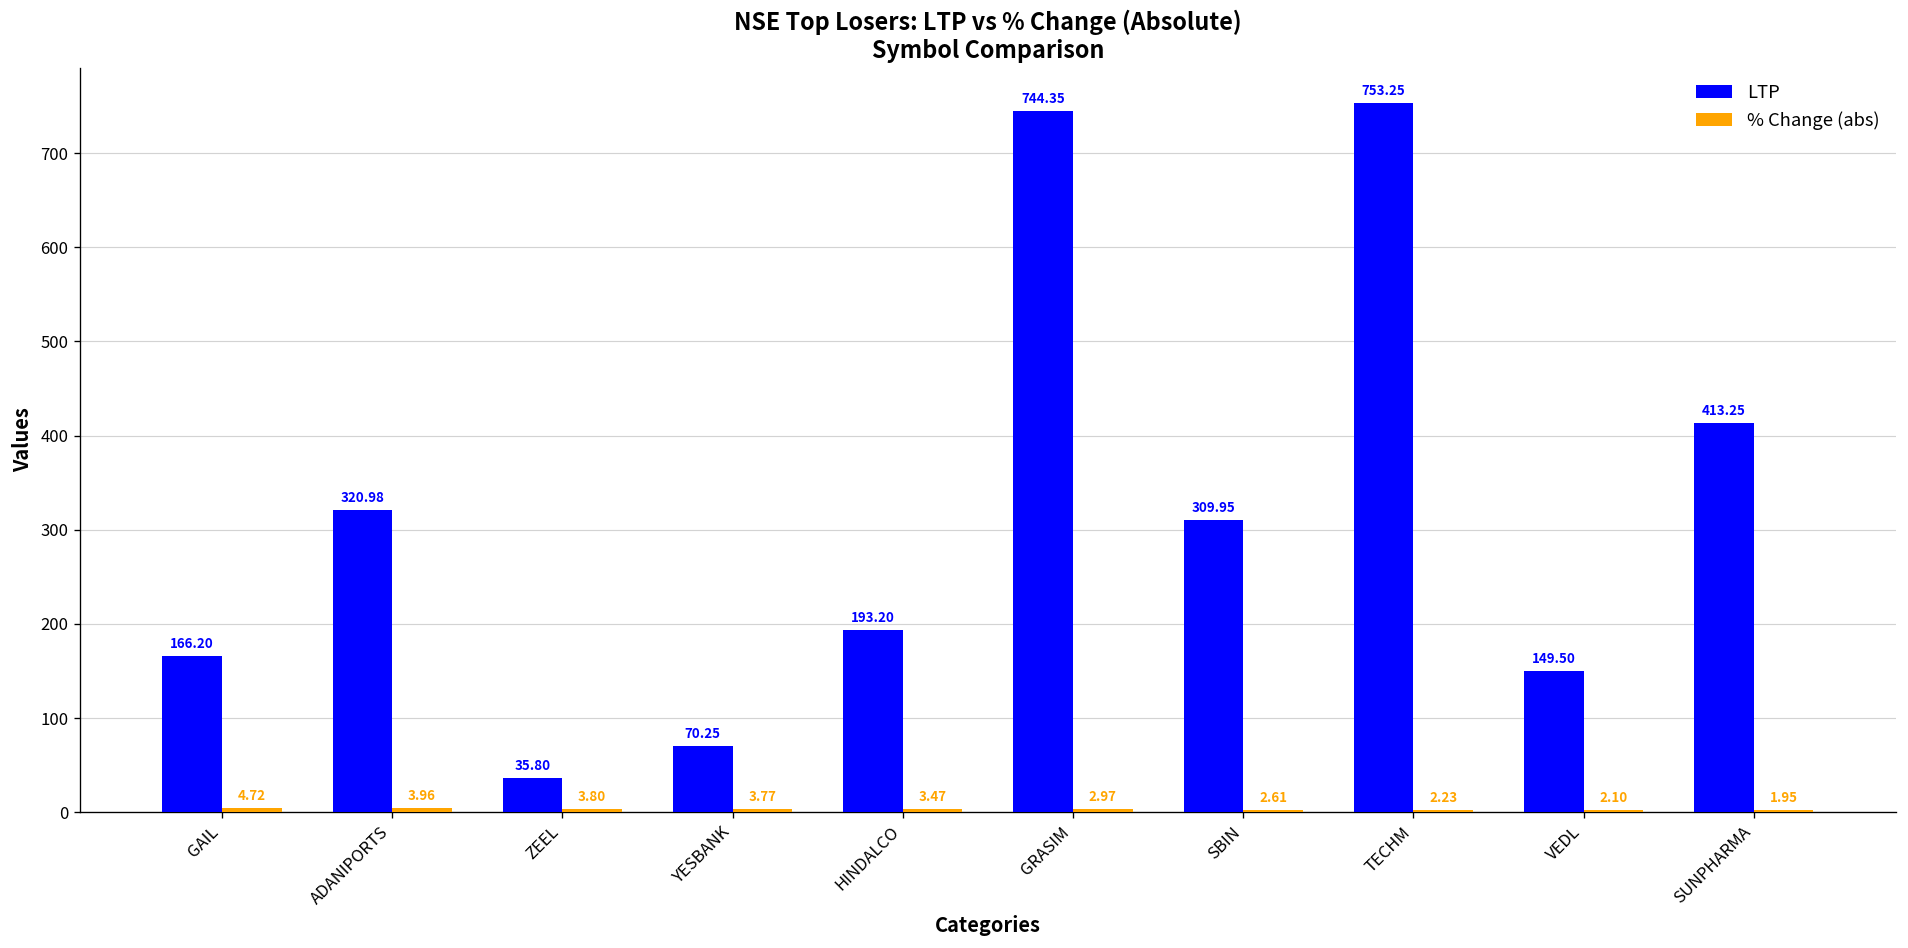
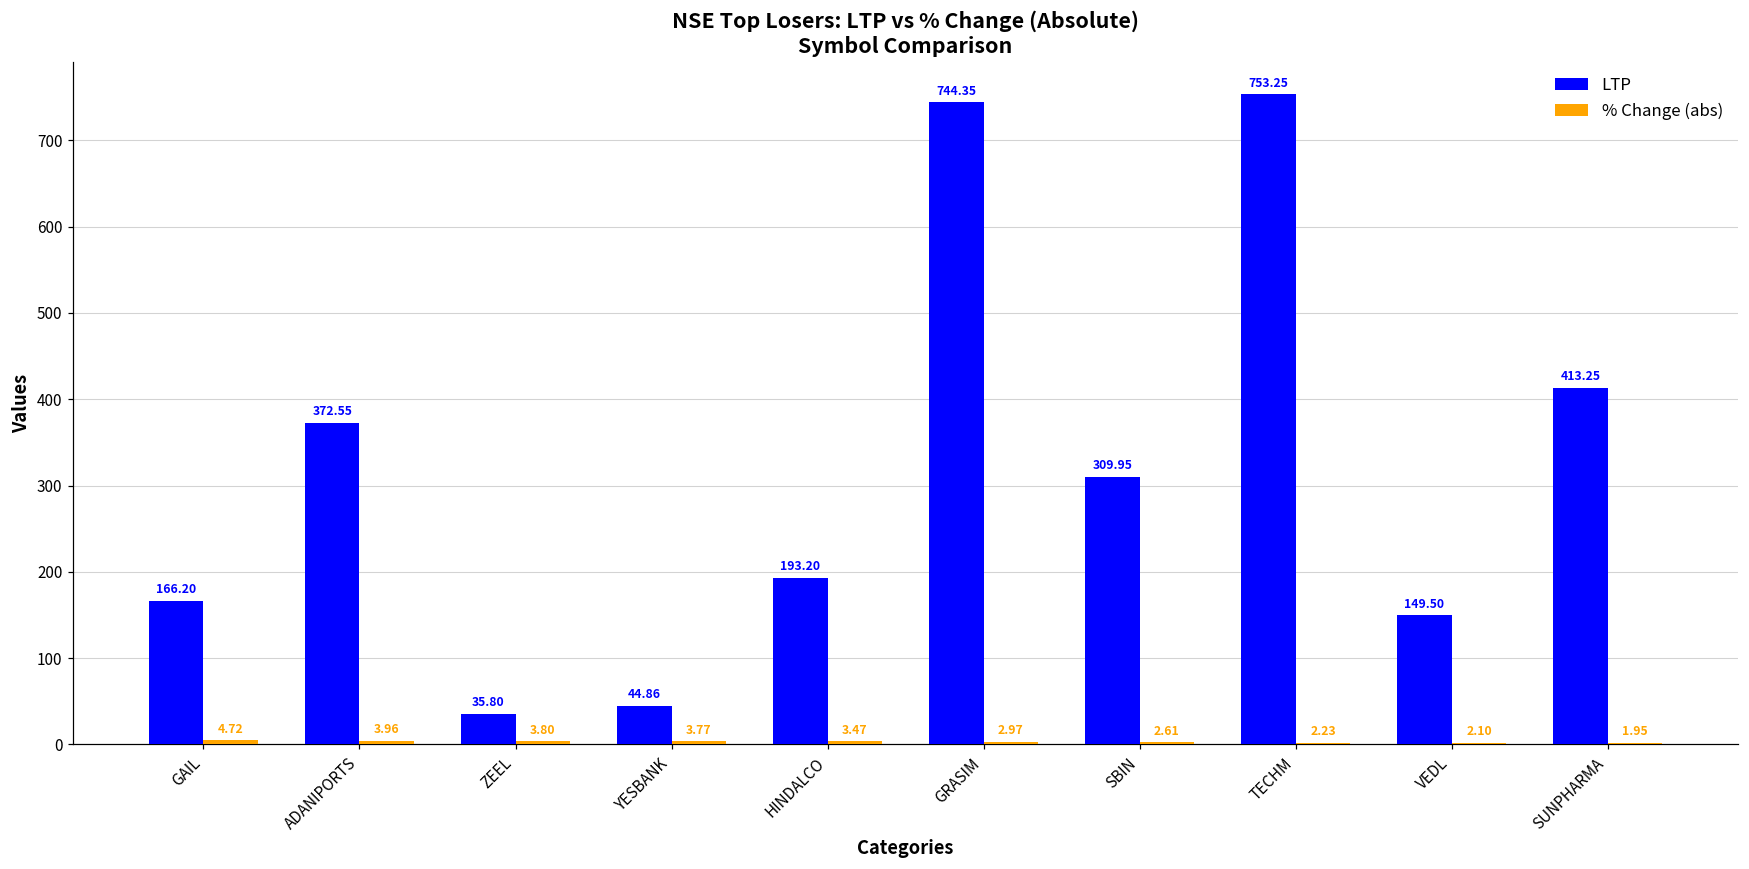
LTP, ADANIPORTS: 320.98 -> 372.55
LTP, YESBANK: 70.25 -> 44.86
